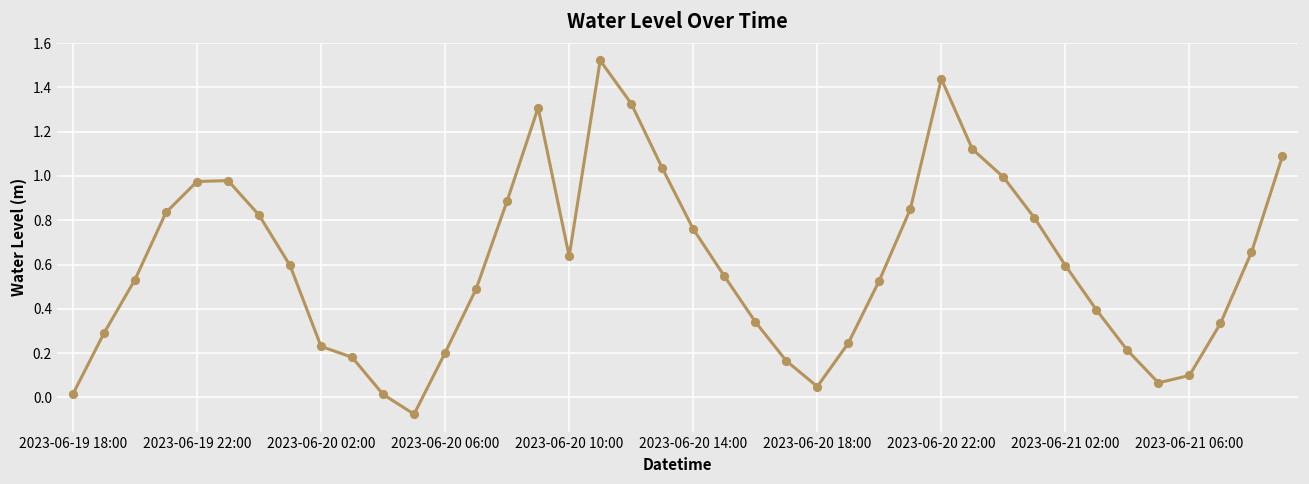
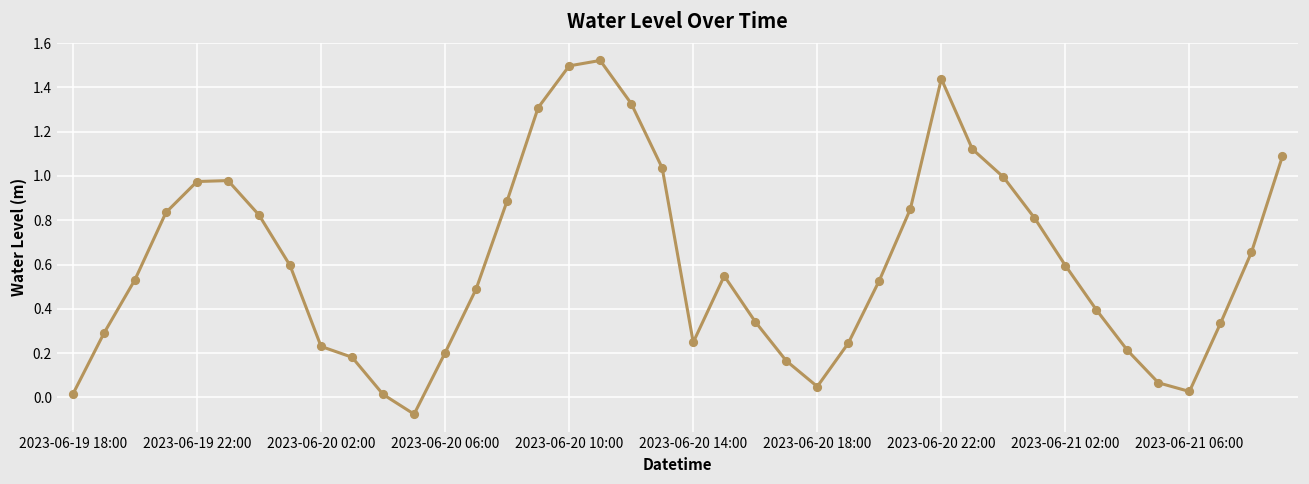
2023-06-20 10:00: 0.64 -> 1.50
2023-06-20 14:00: 0.76 -> 0.25
2023-06-21 06:00: 0.10 -> 0.03
